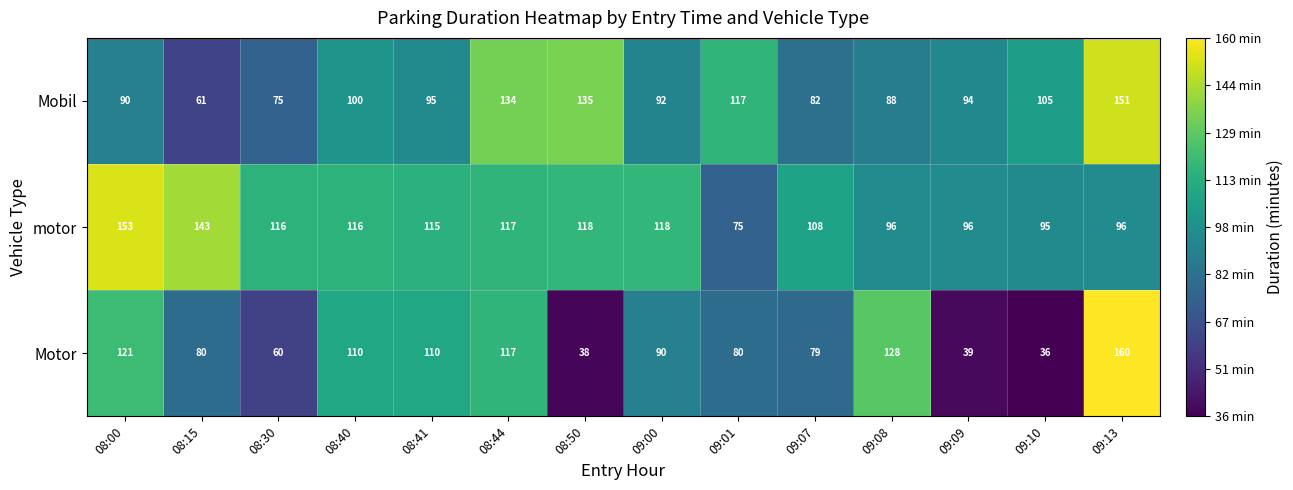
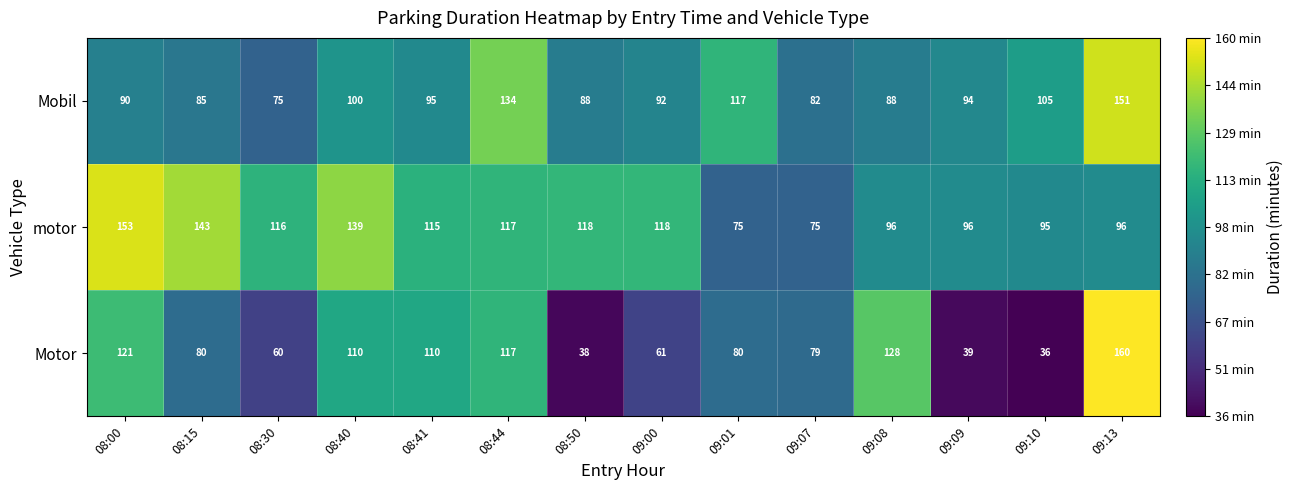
Mobil, 08:15: 61 -> 85
Mobil, 08:50: 135 -> 88
motor, 08:40: 116 -> 139
motor, 09:07: 108 -> 75
Motor, 09:00: 90 -> 61
